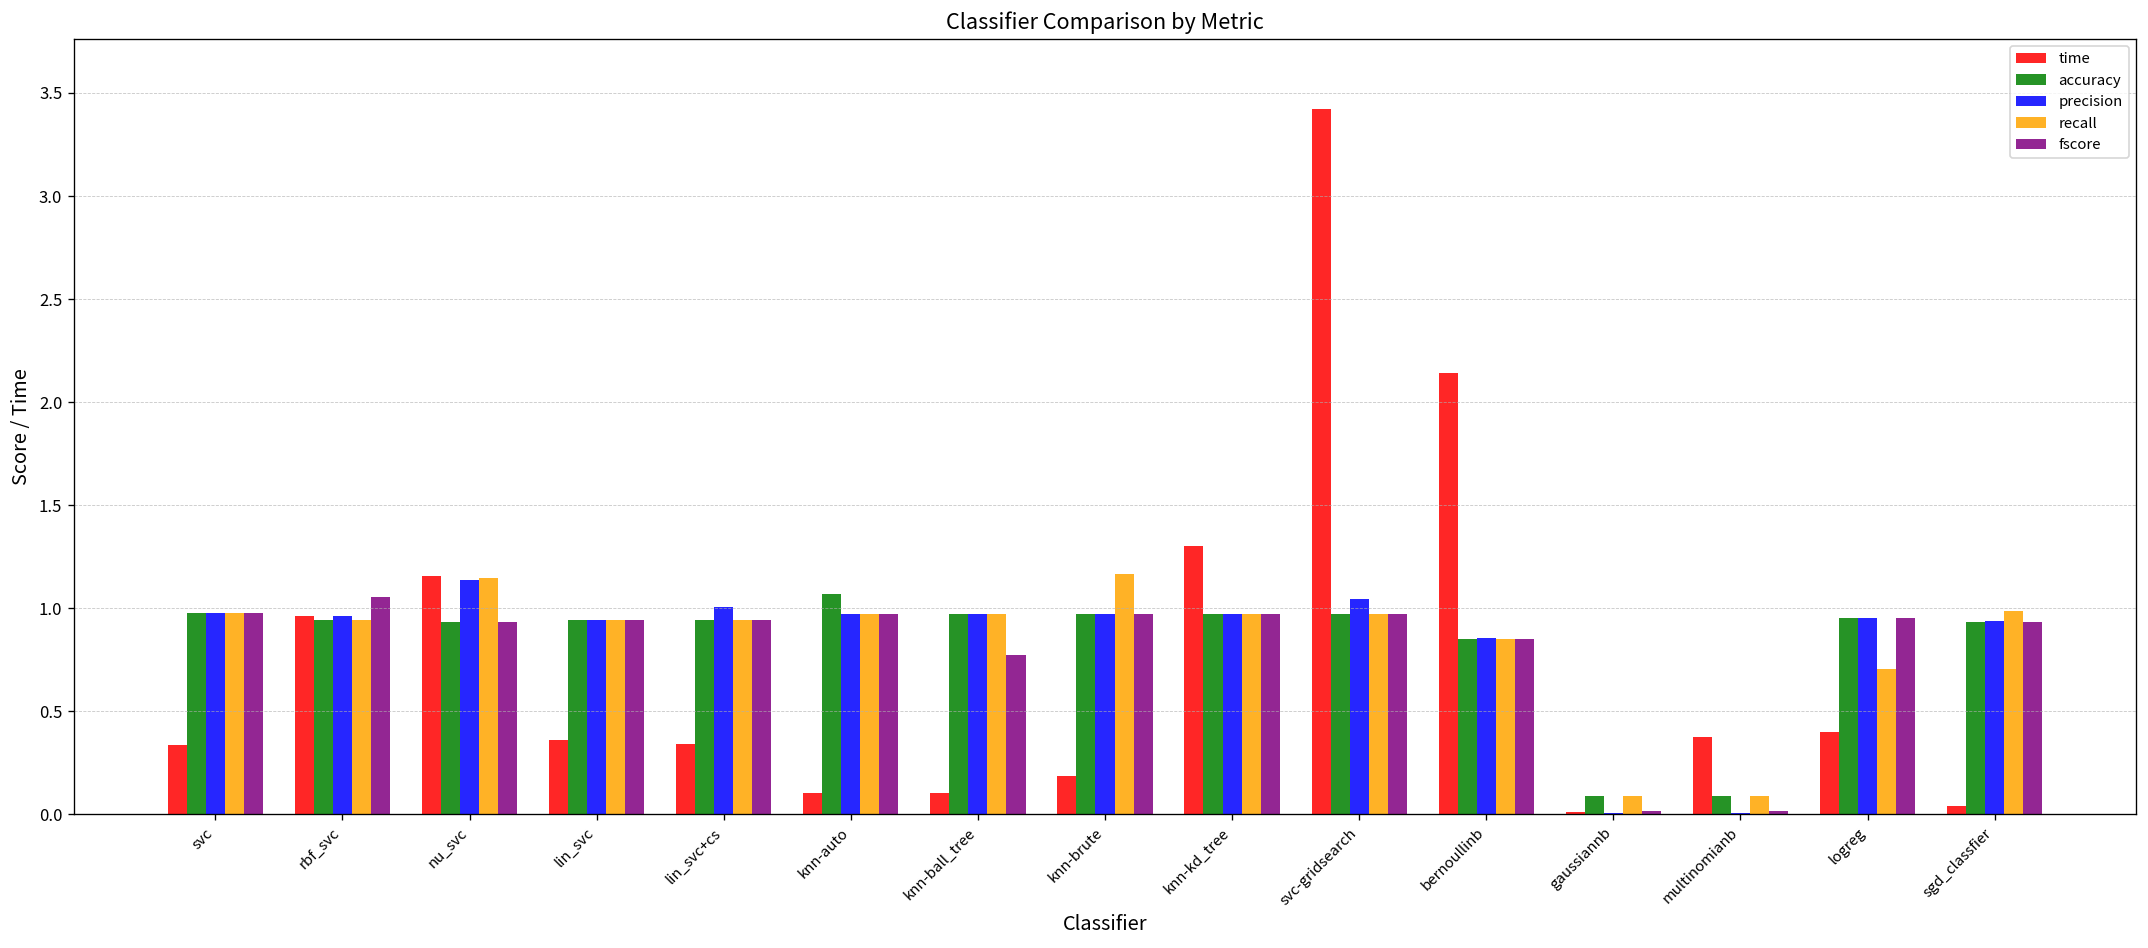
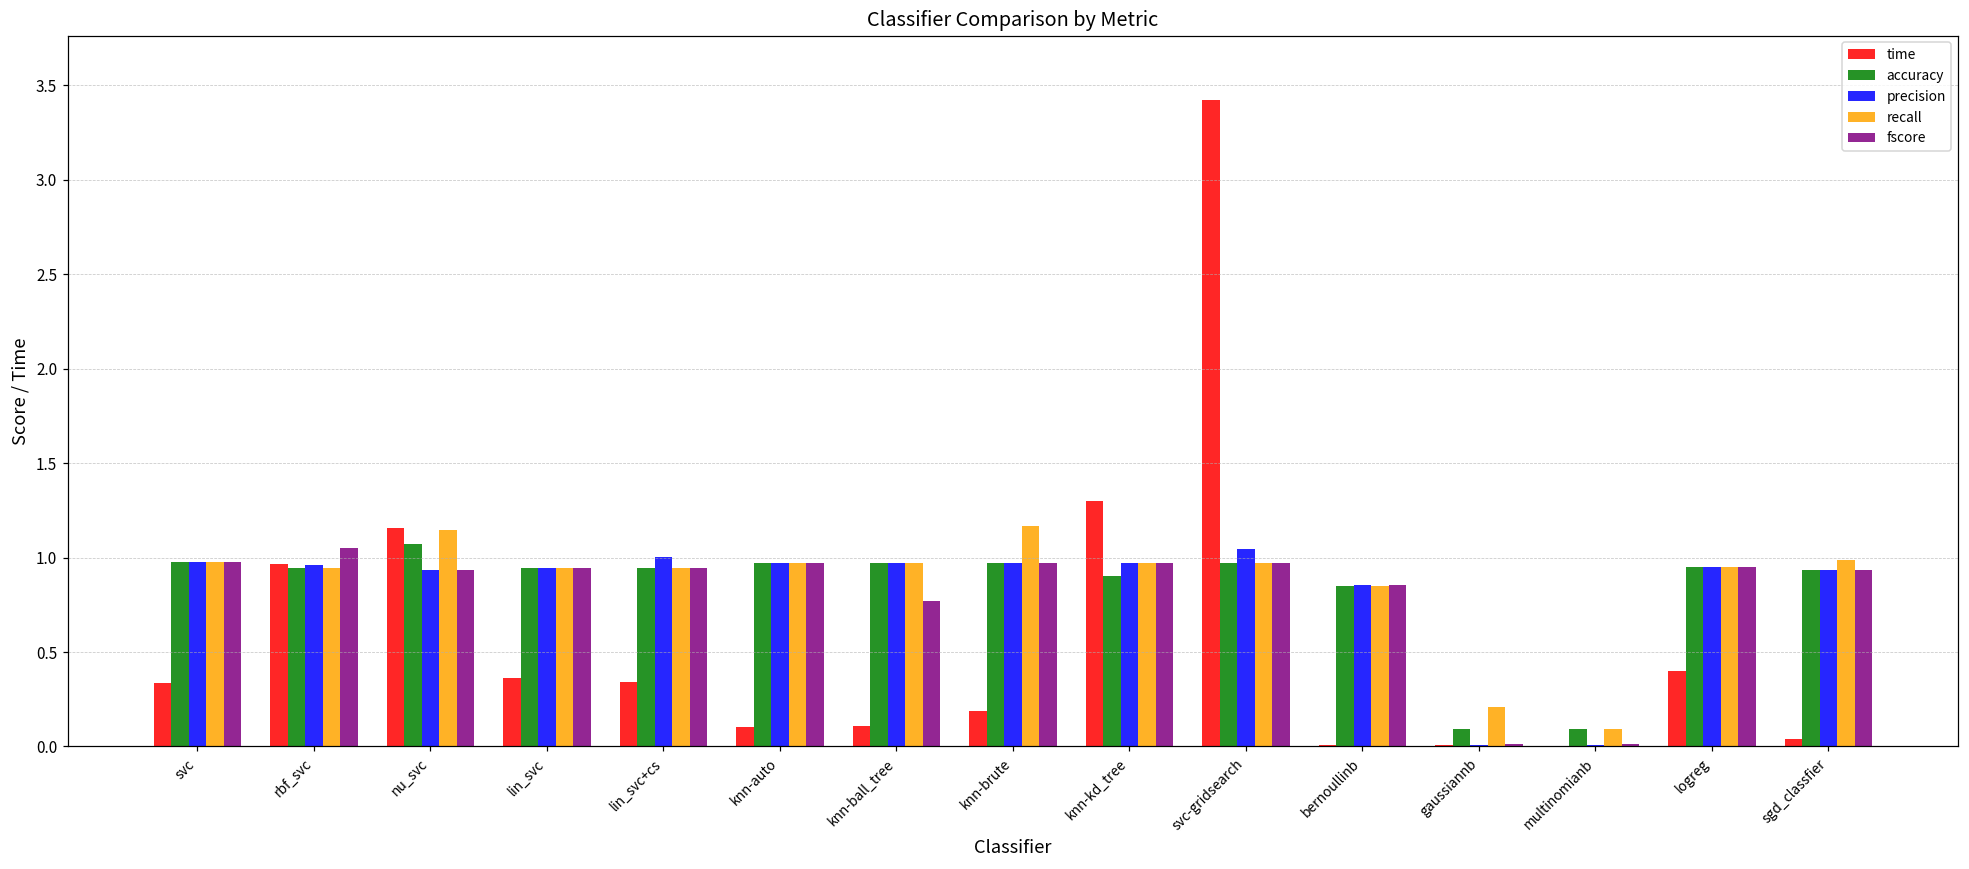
accuracy, nu_svc: 0.93 -> 1.07
precision, nu_svc: 1.14 -> 0.94
accuracy, knn-auto: 1.07 -> 0.97
accuracy, knn-kd_tree: 0.97 -> 0.90
time, bernoullinb: 2.14 -> 0.01
recall, gaussiannb: 0.09 -> 0.21
time, multinomianb: 0.38 -> 0.00
recall, logreg: 0.70 -> 0.95
